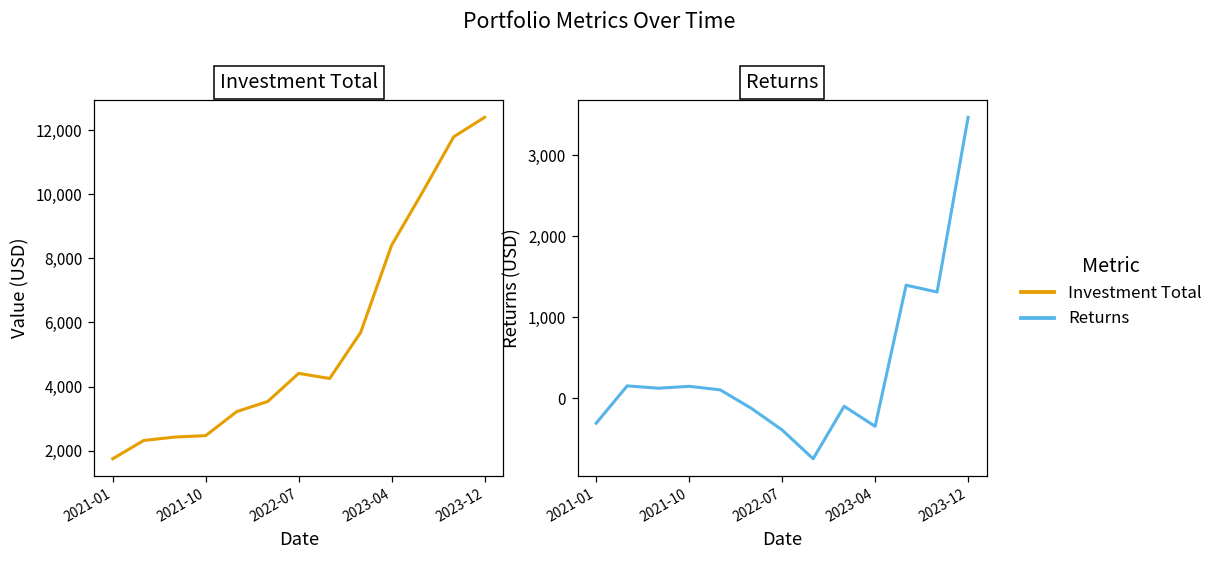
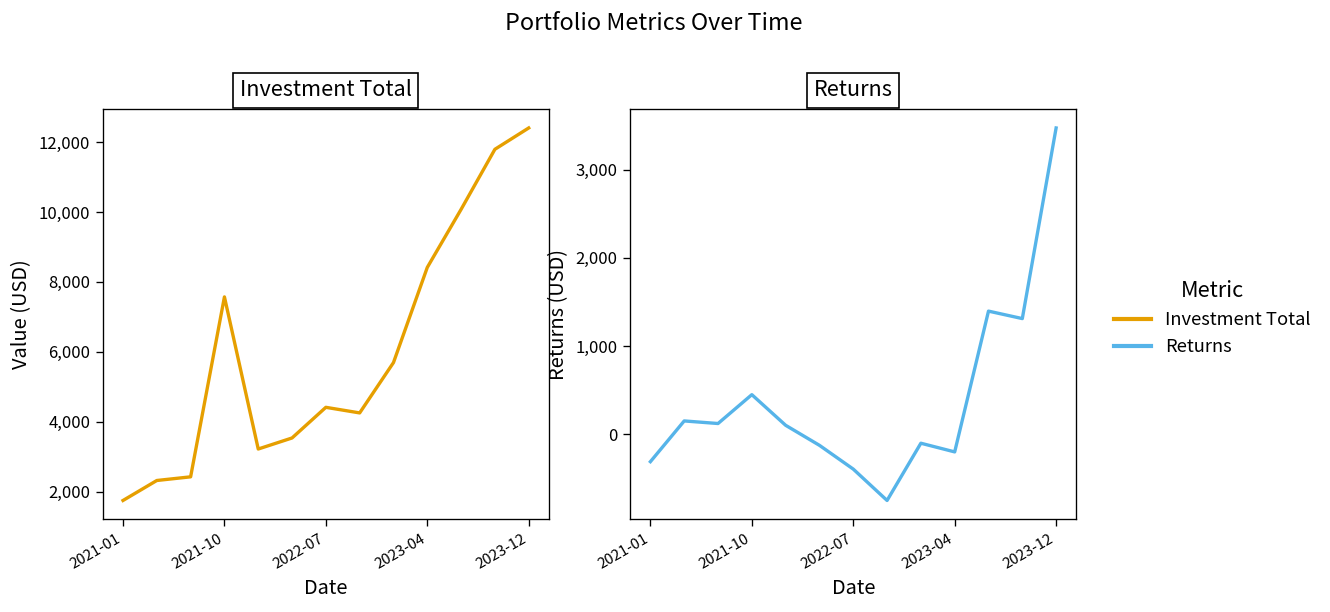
Investment Total, 2021-10: 2,500 -> 7,600
Returns, 2021-10: 100 -> 500
Returns, 2023-04: -300 -> -200
